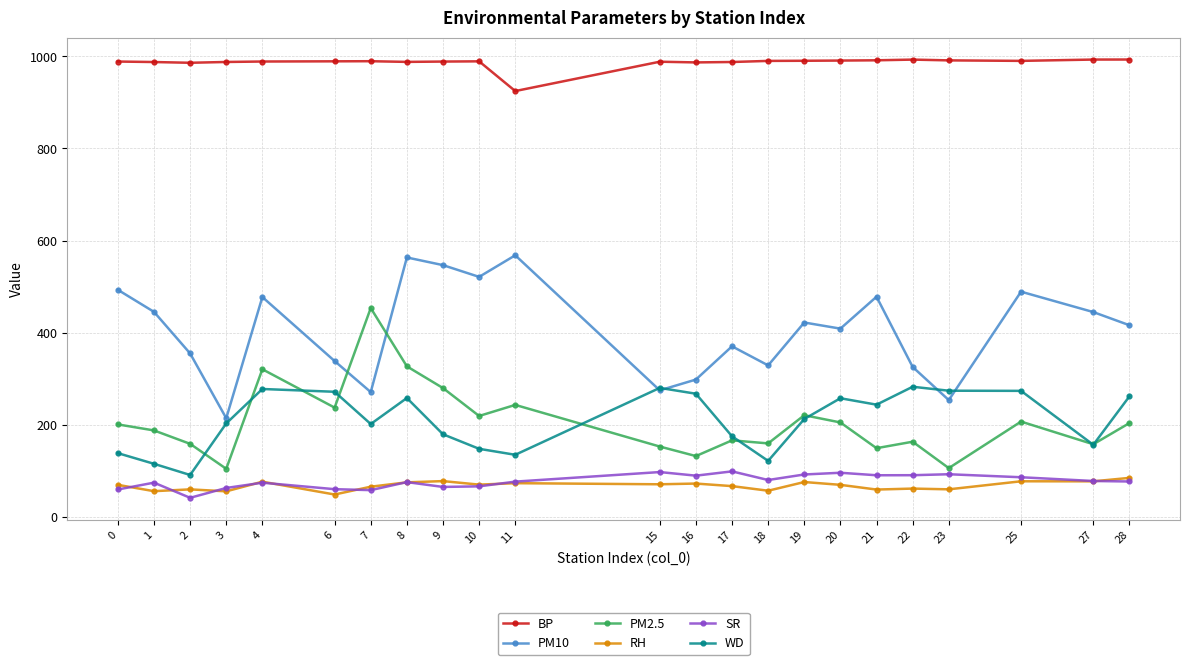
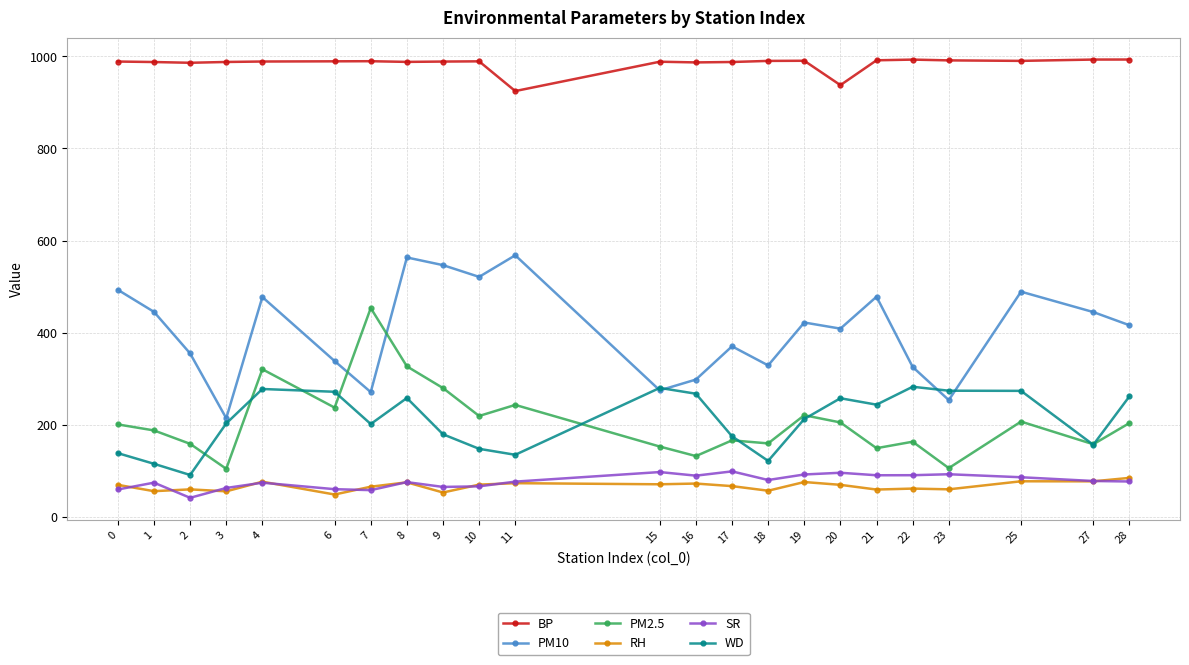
RH, 9: 80 -> 50
BP, 20: 990 -> 940
